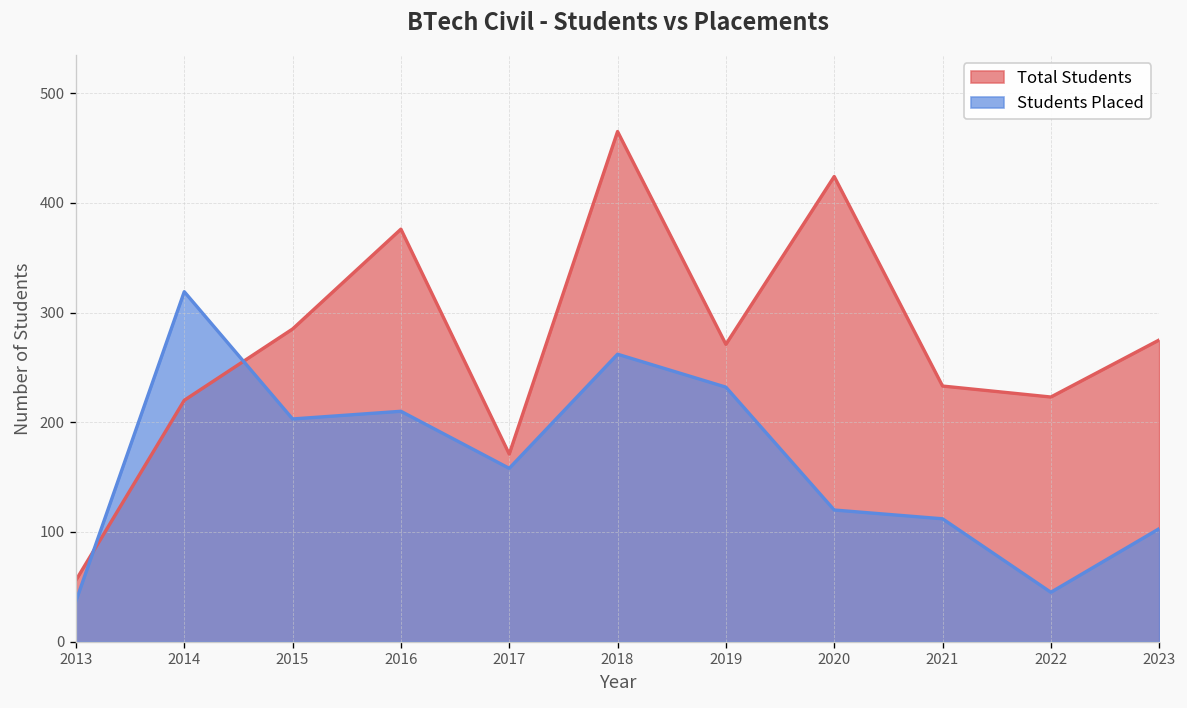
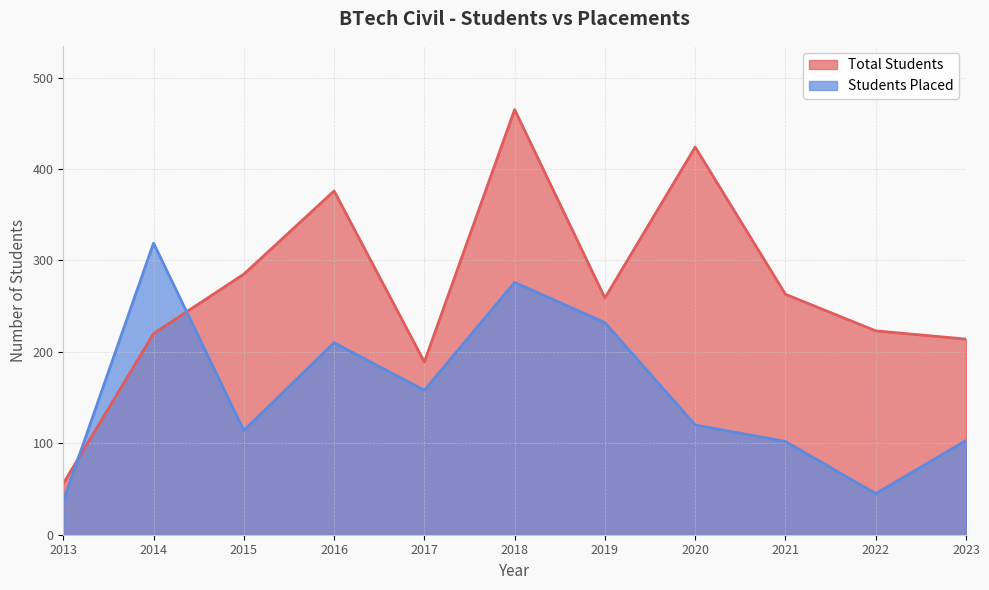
Students Placed, 2015: 200 -> 110
Total Students, 2017: 170 -> 190
Students Placed, 2018: 260 -> 280
Total Students, 2019: 270 -> 260
Total Students, 2021: 230 -> 260
Students Placed, 2021: 110 -> 100
Total Students, 2023: 280 -> 210
